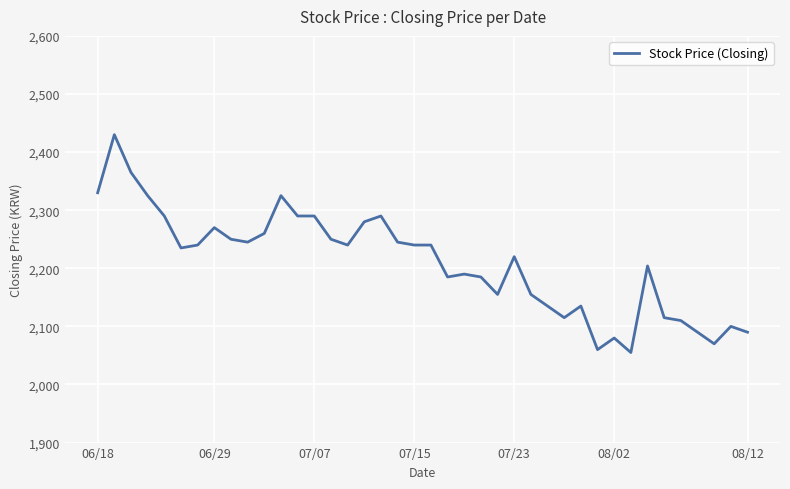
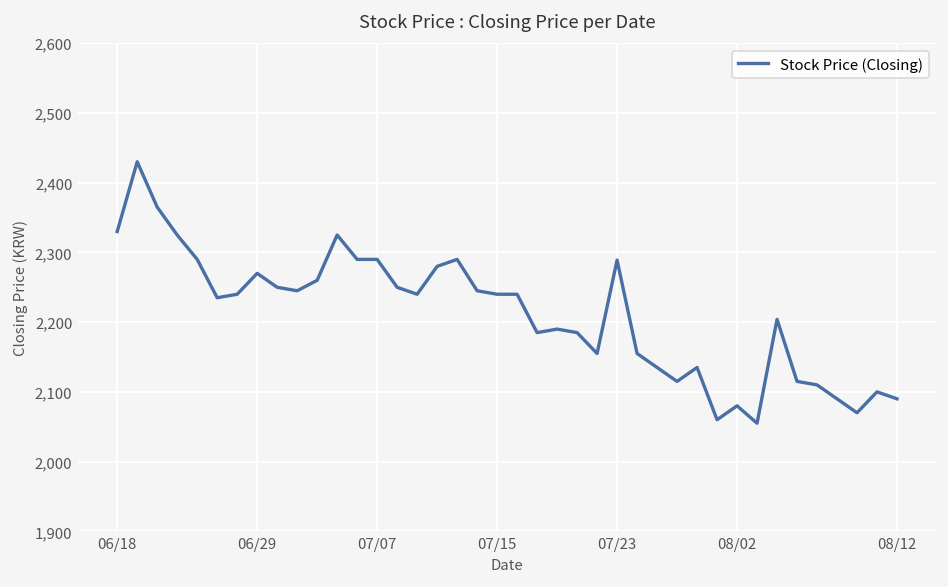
07/23: 2,220 -> 2,290
